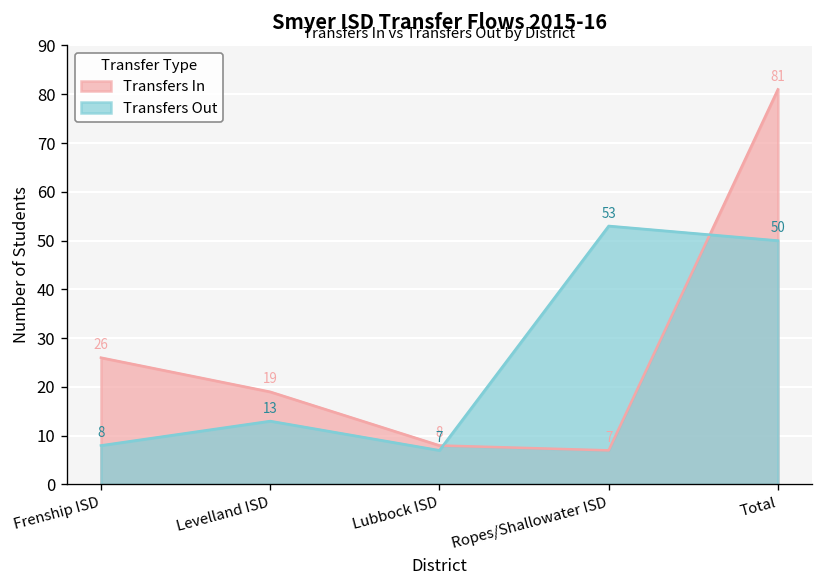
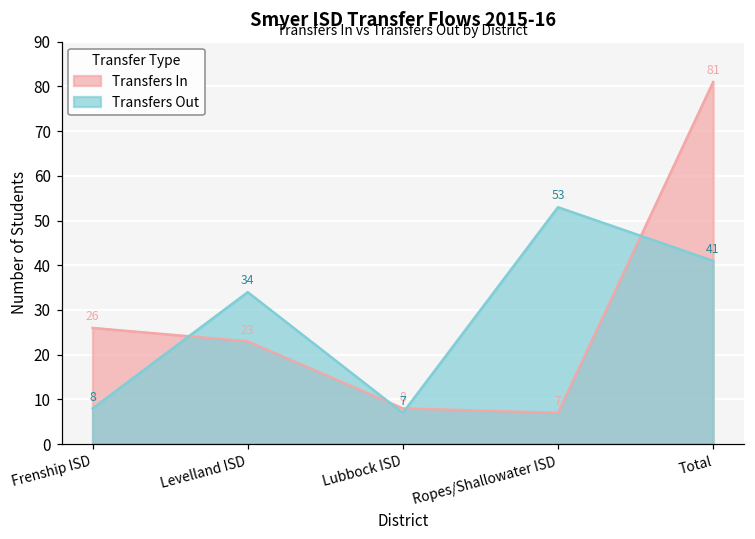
Transfers In, Levelland ISD: 19 -> 23
Transfers Out, Levelland ISD: 13 -> 34
Transfers Out, Total: 50 -> 41
